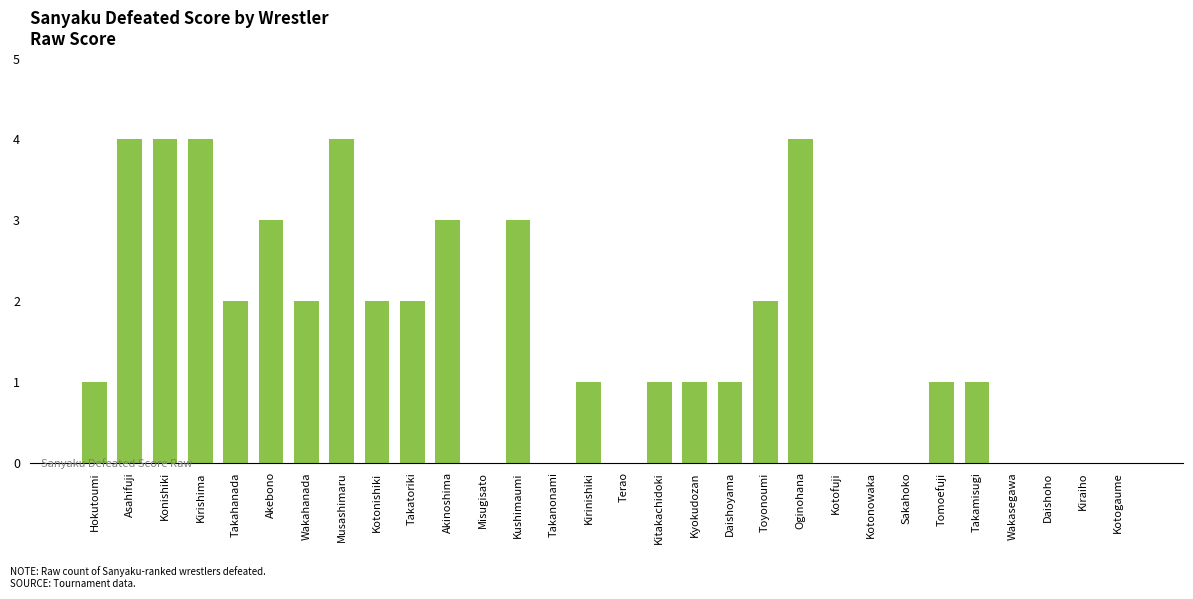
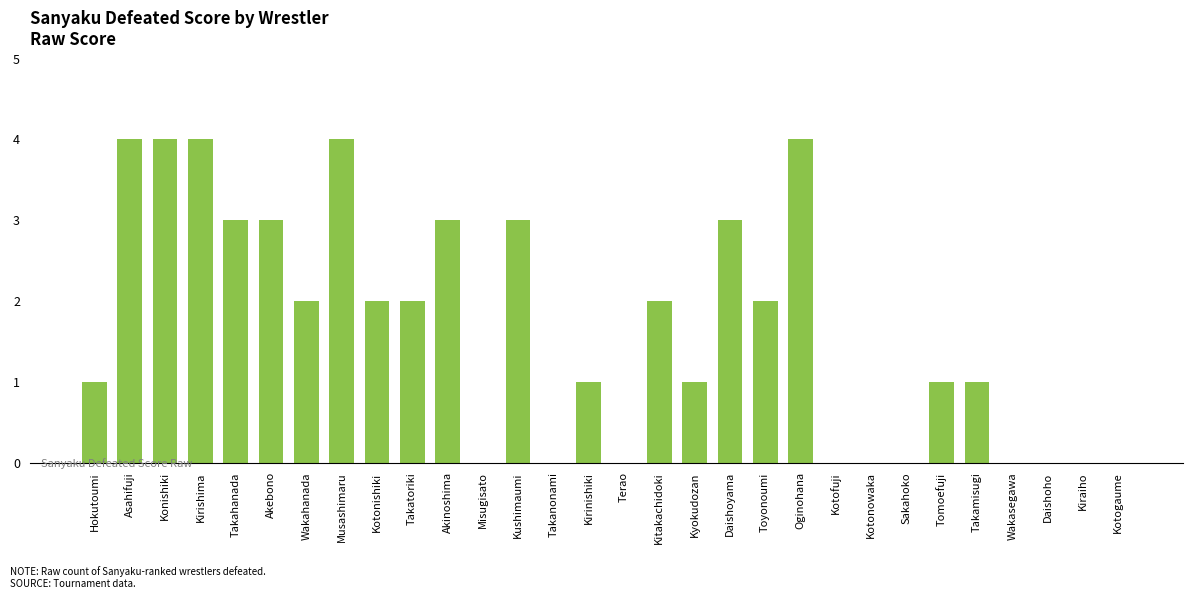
Takahanada: 2 -> 3
Kitakachidoki: 1 -> 2
Daishoyama: 1 -> 3
